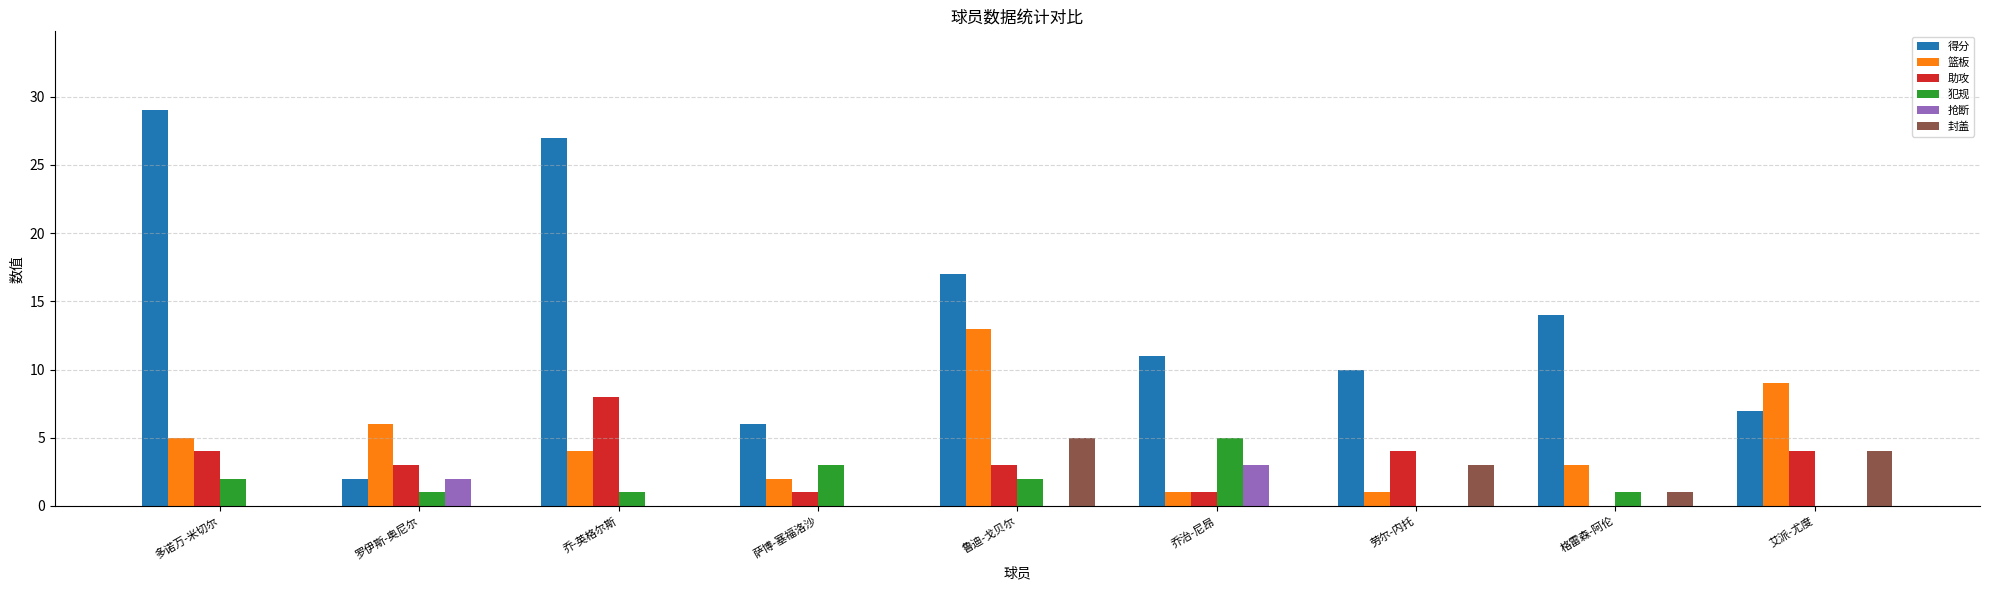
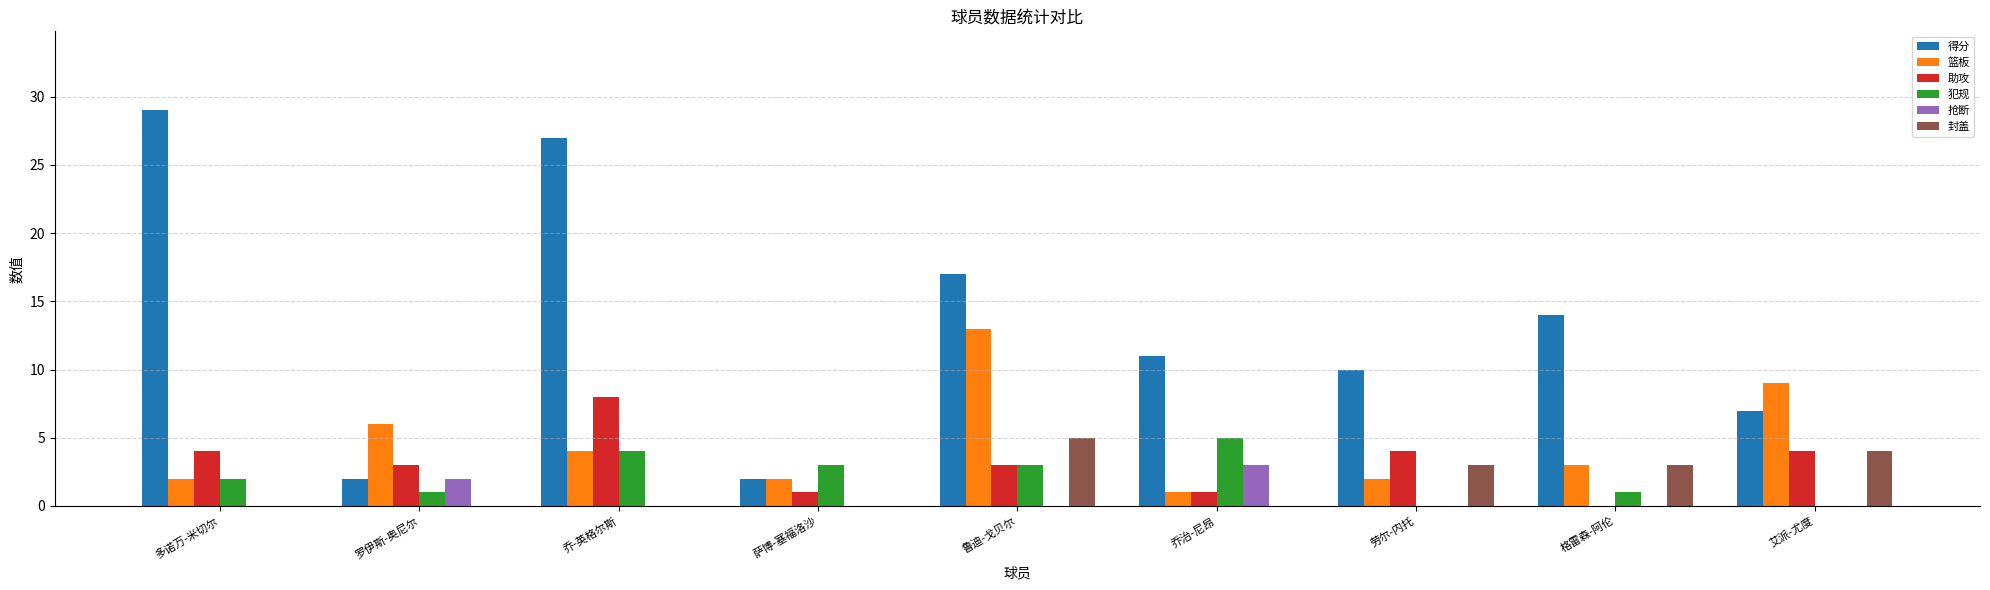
篮板, 多诺万-米切尔: 5 -> 2
犯规, 乔-英格尔斯: 1 -> 4
得分, 萨博-塞福洛沙: 6 -> 2
犯规, 鲁迪-戈贝尔: 2 -> 3
篮板, 劳尔-内托: 1 -> 2
封盖, 格雷森-阿伦: 1 -> 3
